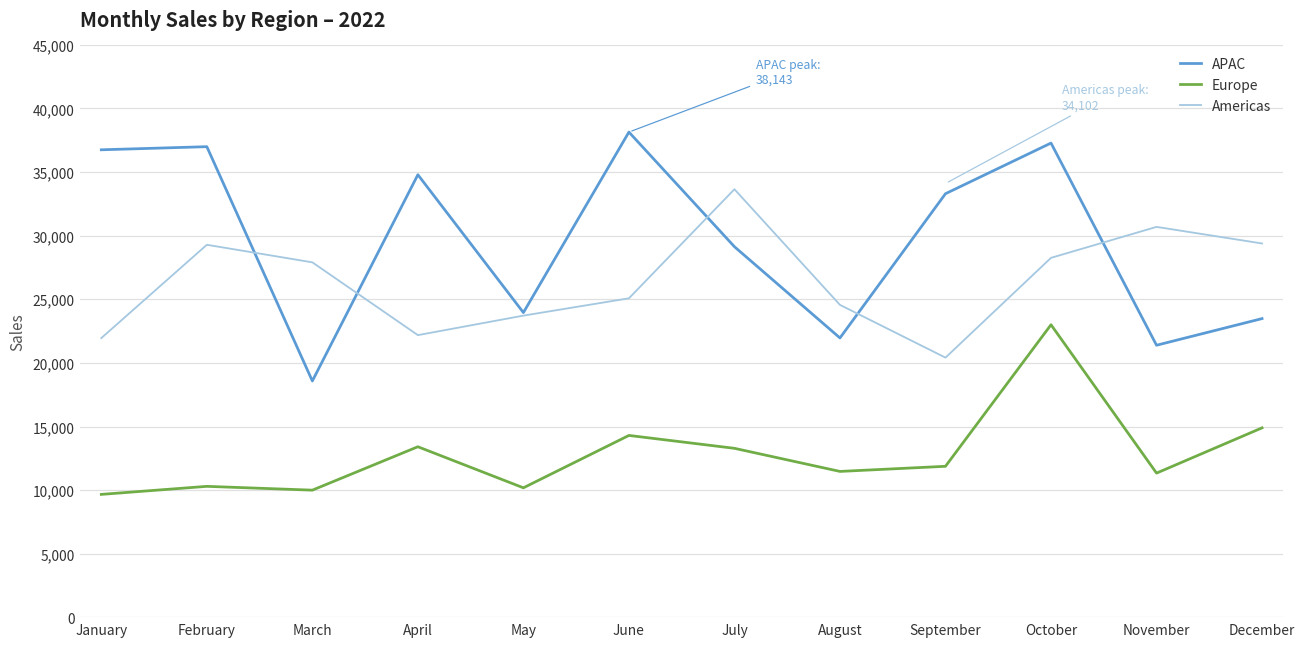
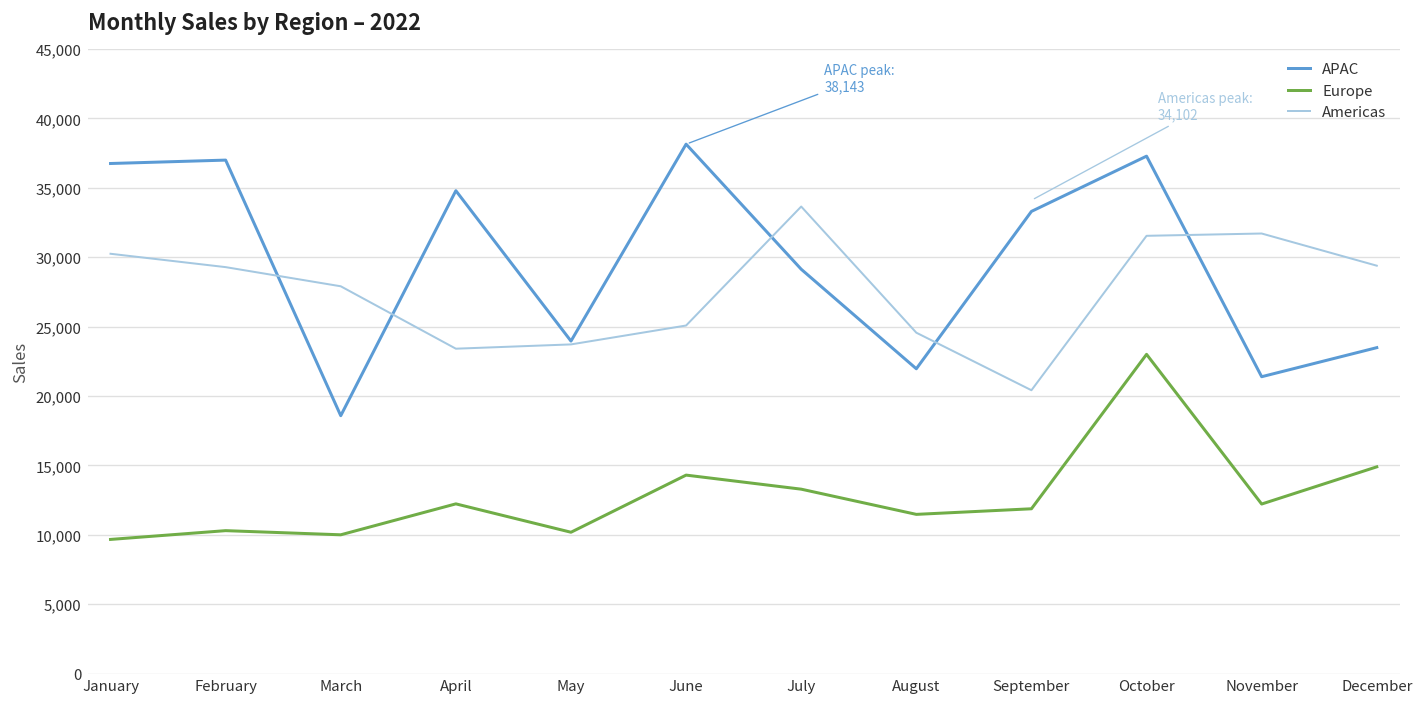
Americas, January: 22,000 -> 30,200
Europe, April: 13,400 -> 12,200
Americas, April: 22,200 -> 23,400
Americas, October: 28,300 -> 31,500
Europe, November: 11,300 -> 12,200
Americas, November: 30,700 -> 31,700
